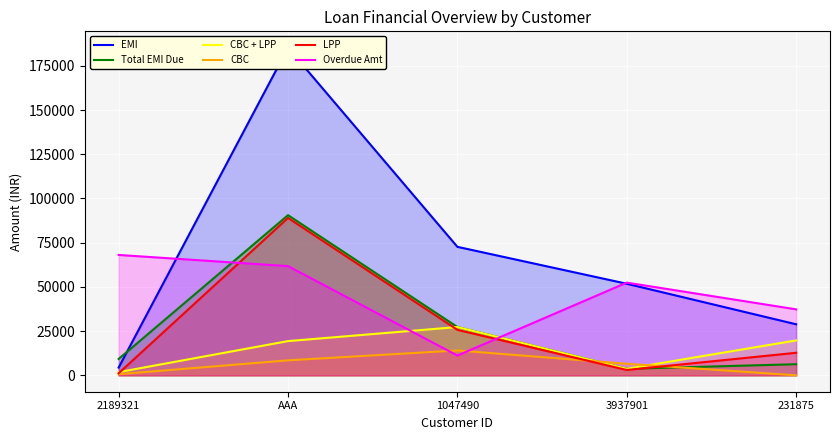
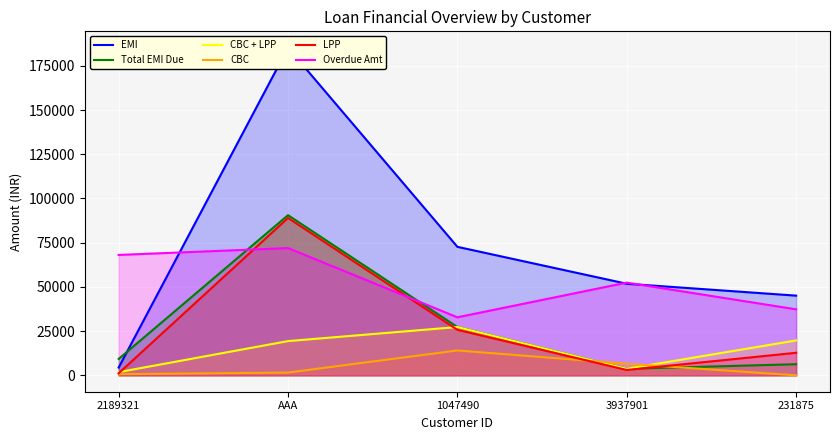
CBC, AAA: 8000 -> 2000
Overdue Amt, AAA: 62000 -> 72000
Overdue Amt, 1047490: 11000 -> 33000
EMI, 231875: 29000 -> 45000
